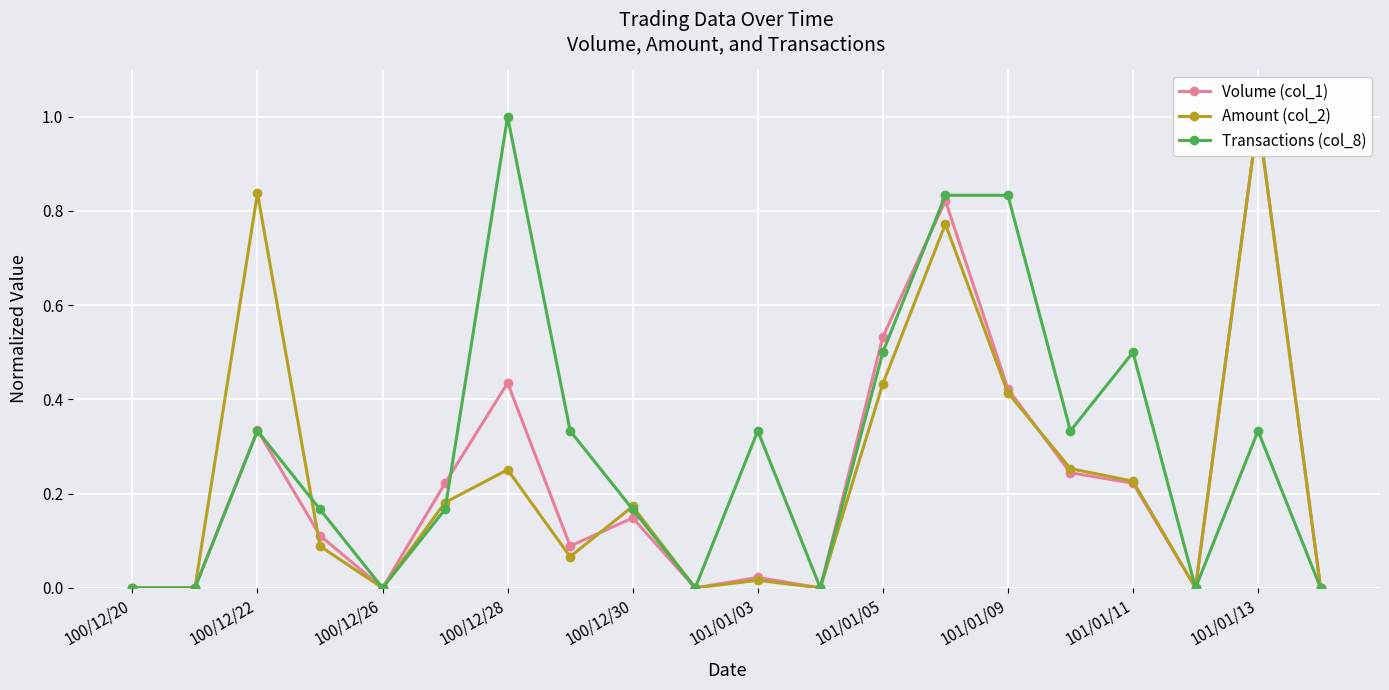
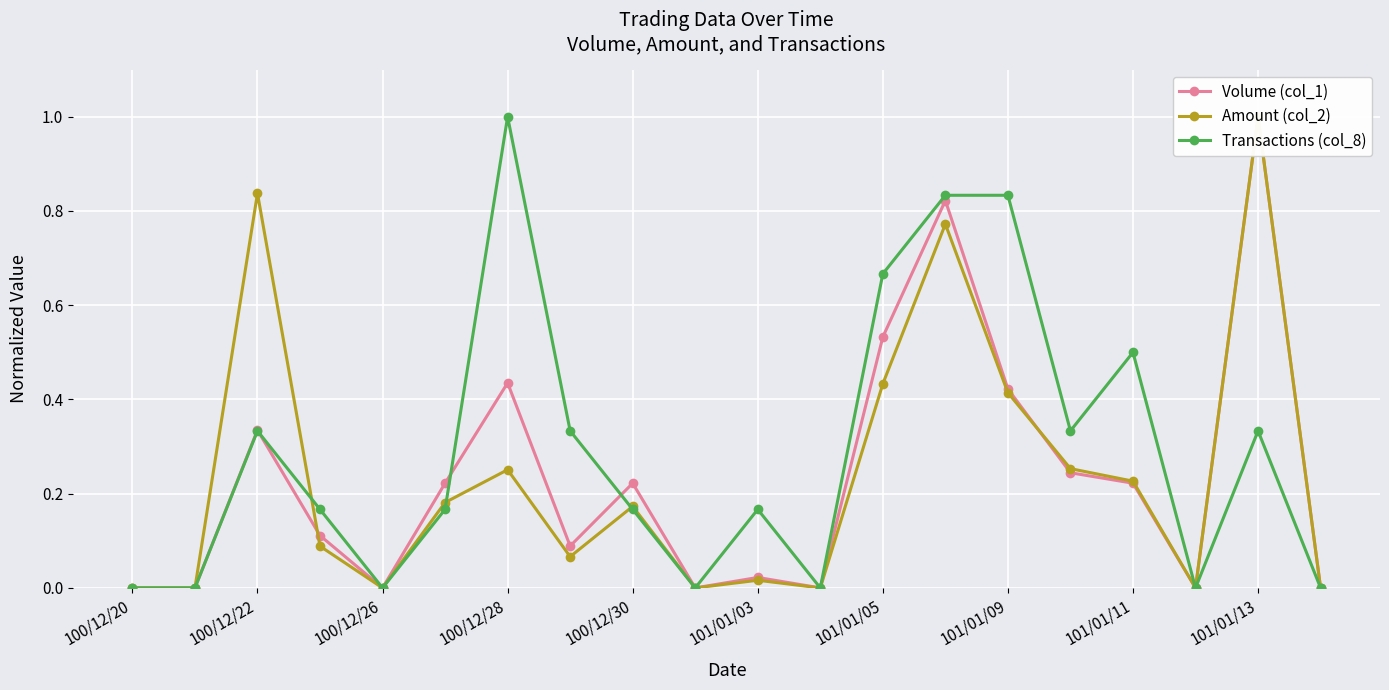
Volume (col_1), 100/12/30: 0.15 -> 0.22
Transactions (col_8), 101/01/03: 0.33 -> 0.17
Transactions (col_8), 101/01/05: 0.50 -> 0.67
